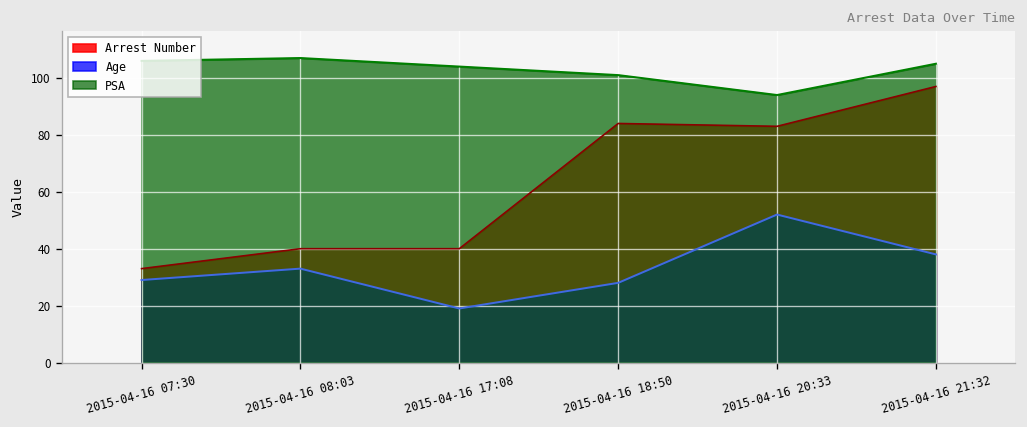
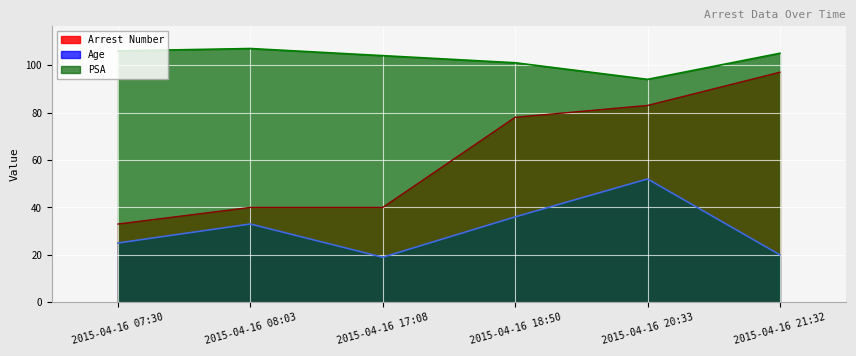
Age, 2015-04-16 07:30: 29 -> 25
Arrest Number, 2015-04-16 18:50: 84 -> 78
Age, 2015-04-16 18:50: 28 -> 36
Age, 2015-04-16 21:32: 38 -> 20
